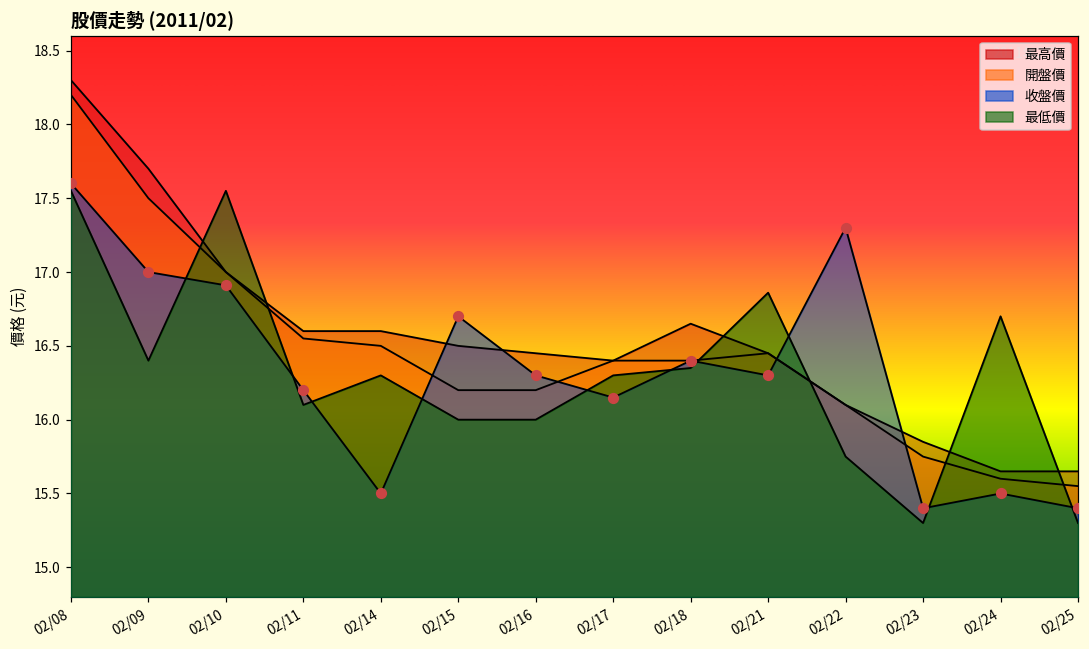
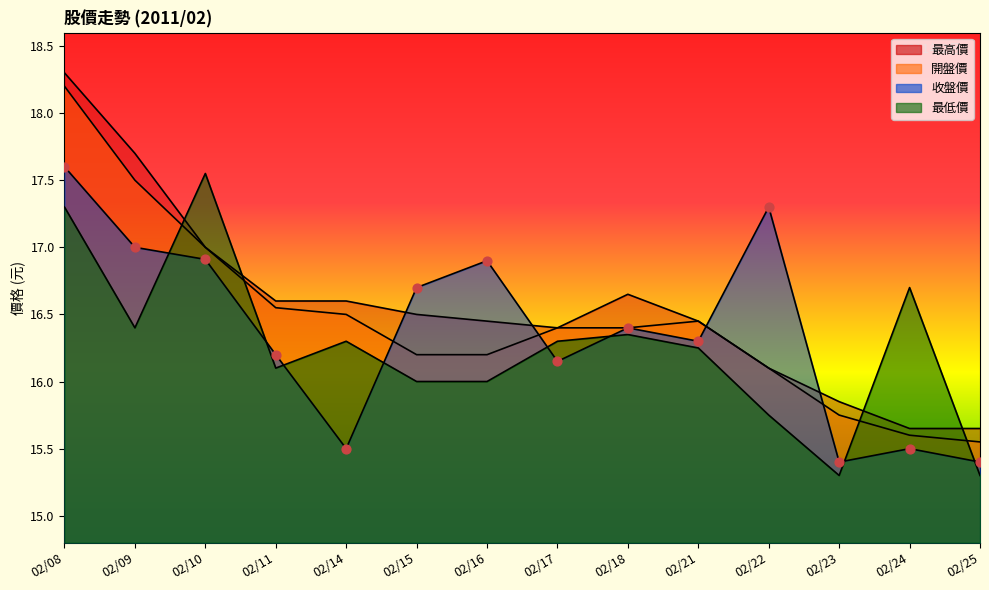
最低價, 02/08: 17.55 -> 17.30
收盤價, 02/16: 16.3 -> 16.9
最低價, 02/21: 16.86 -> 16.25
